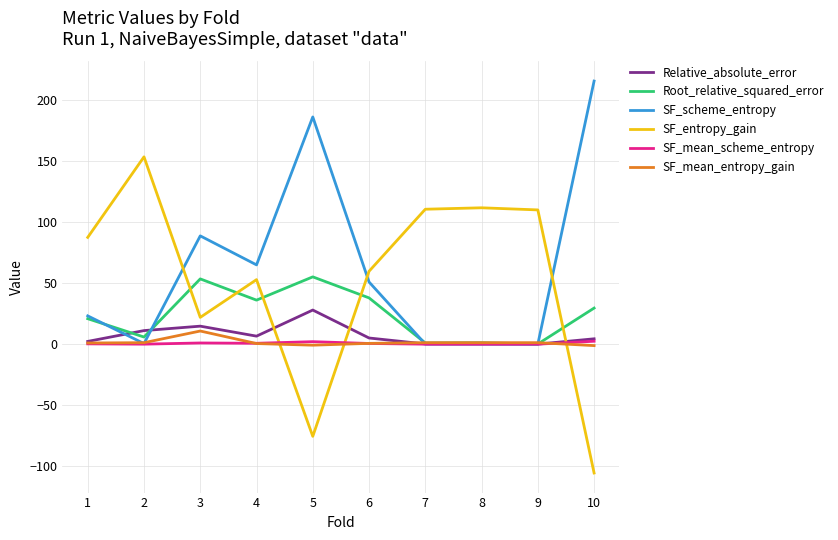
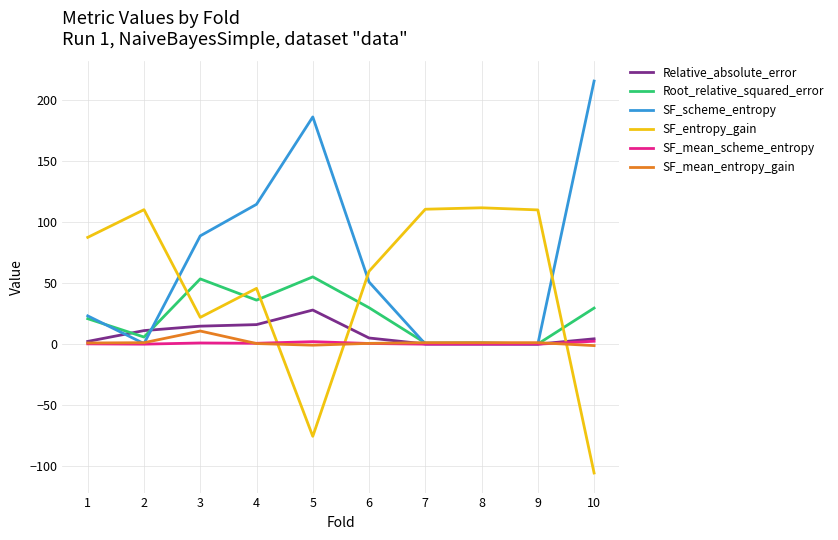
SF_entropy_gain, 2: 153 -> 110
Relative_absolute_error, 4: 7 -> 16
SF_scheme_entropy, 4: 65 -> 115
SF_entropy_gain, 4: 53 -> 46
Root_relative_squared_error, 6: 38 -> 30
